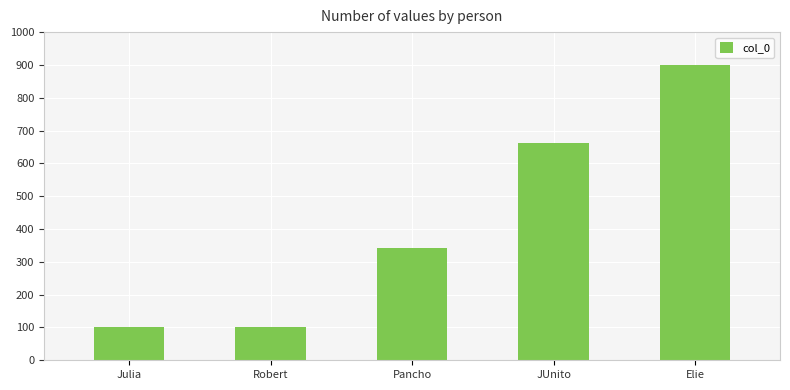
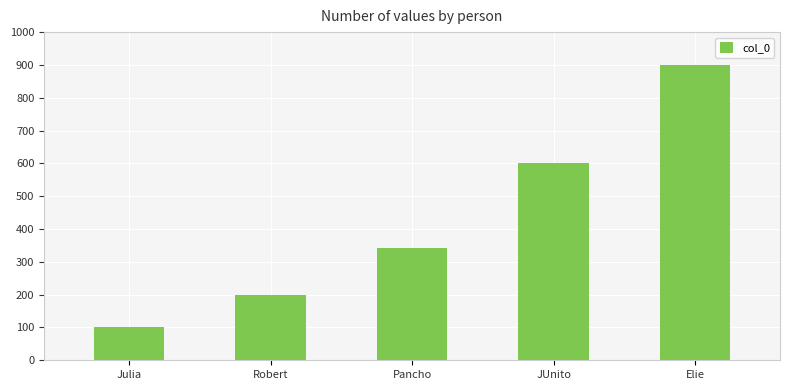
Robert: 100 -> 200
JUnito: 660 -> 600
